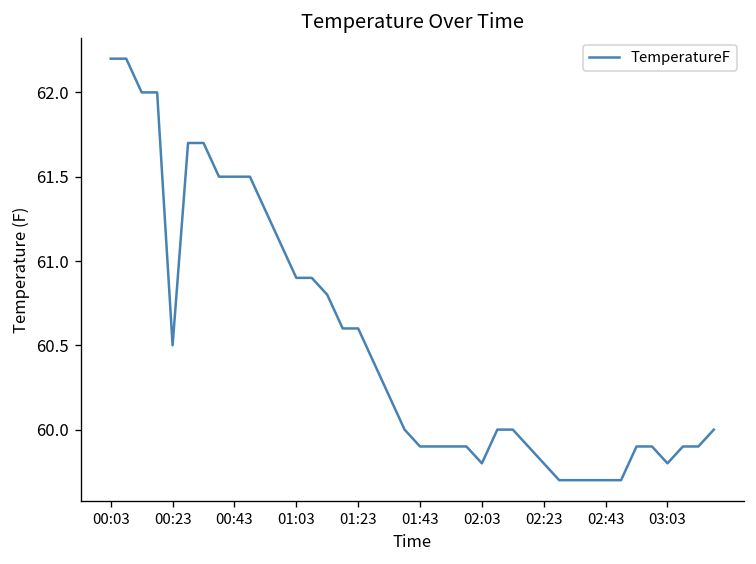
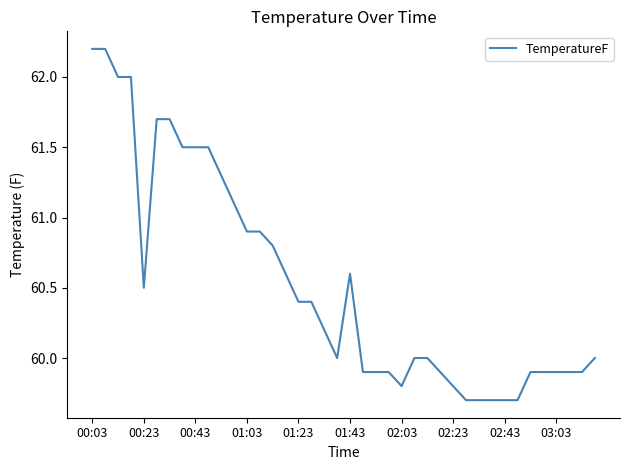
01:23: 60.6 -> 60.4
01:43: 59.9 -> 60.6
03:03: 59.8 -> 59.9
